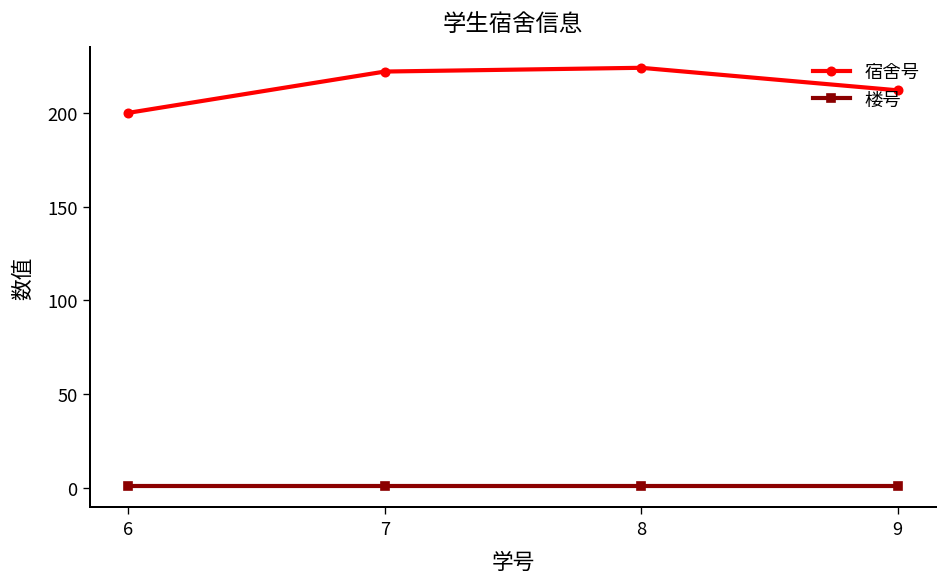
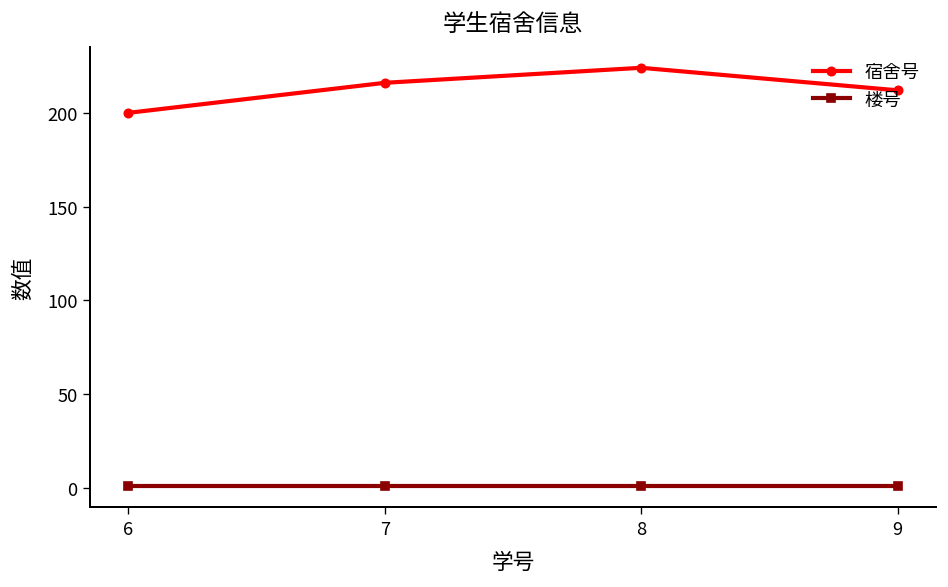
宿舍号, 7: 222 -> 216
